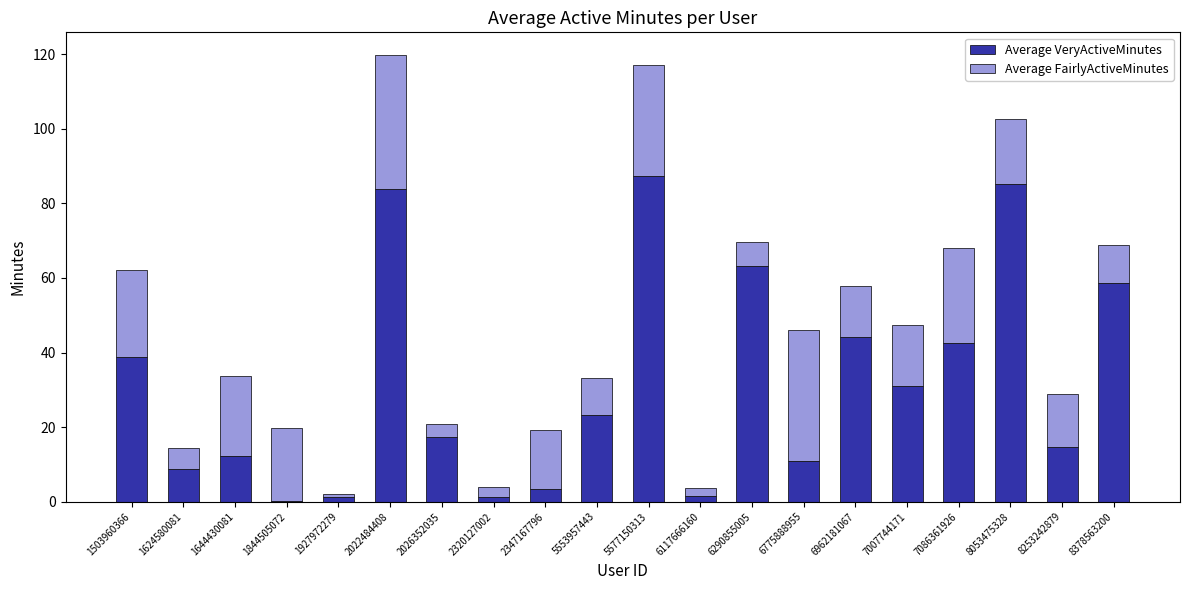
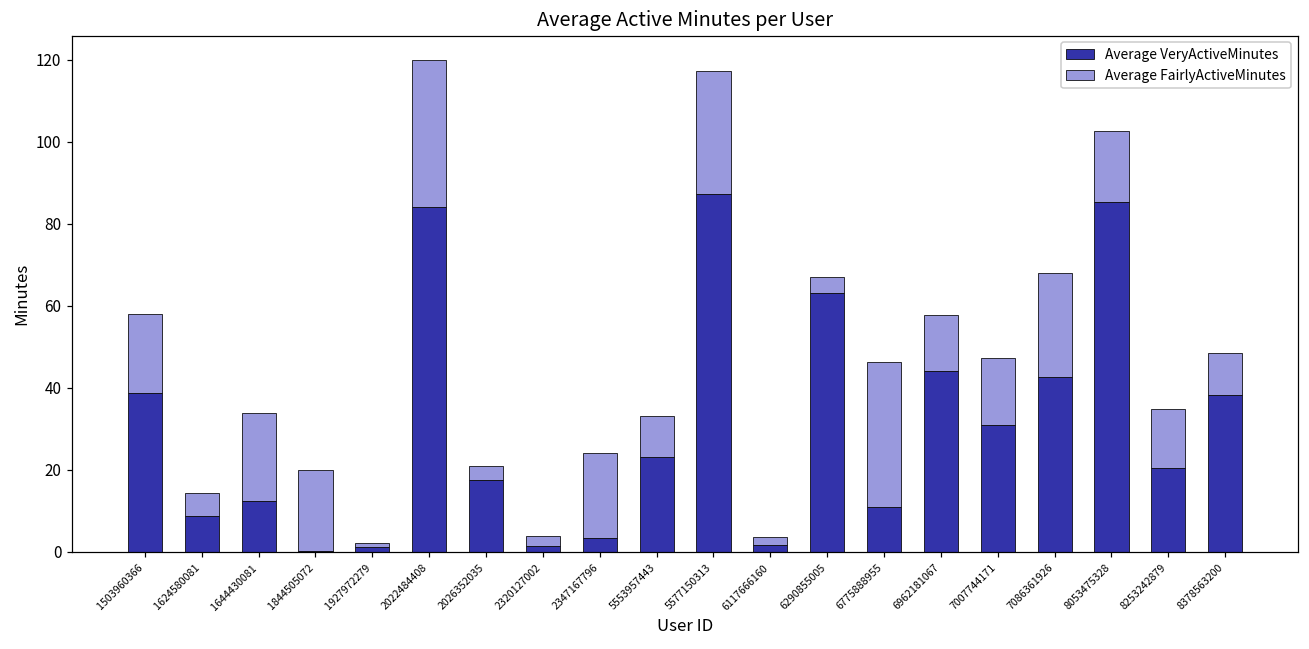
Average FairlyActiveMinutes, 1503960366: 23 -> 19
Average FairlyActiveMinutes, 2347167796: 16 -> 21
Average FairlyActiveMinutes, 6290855005: 7 -> 4
Average VeryActiveMinutes, 8253242879: 15 -> 21
Average VeryActiveMinutes, 8378563200: 59 -> 38
